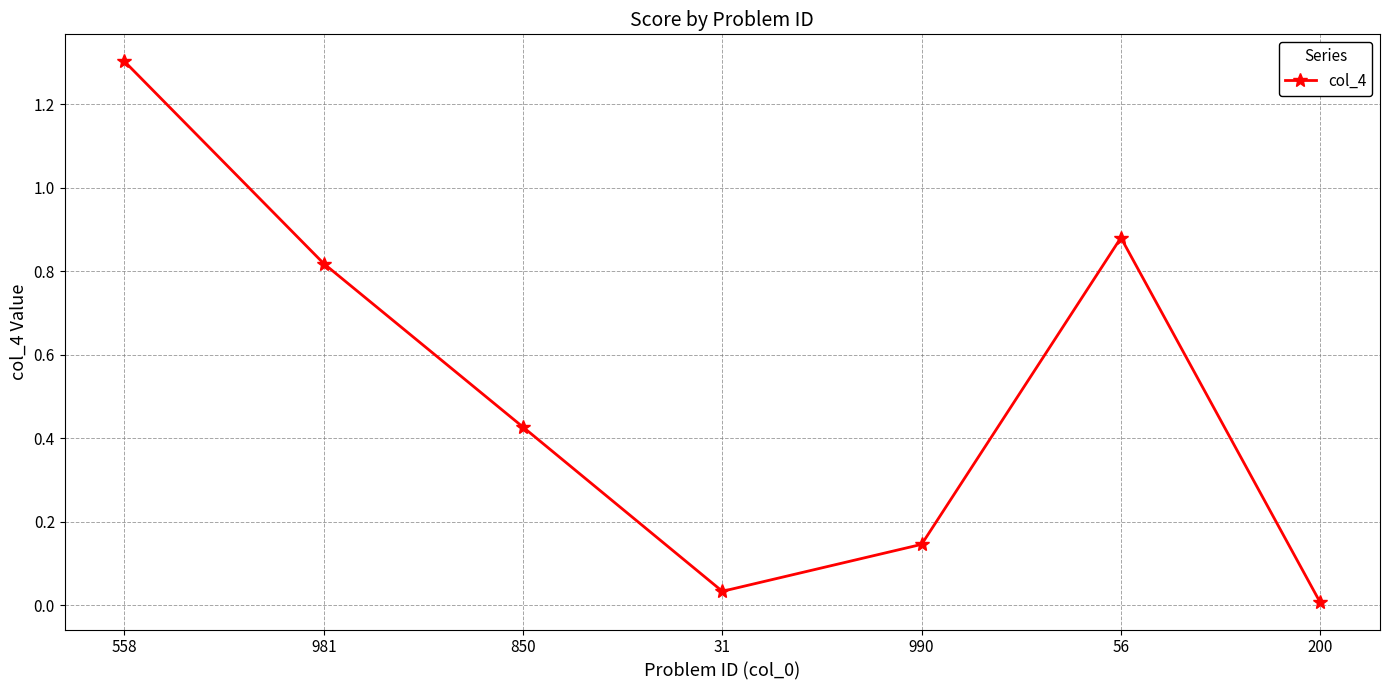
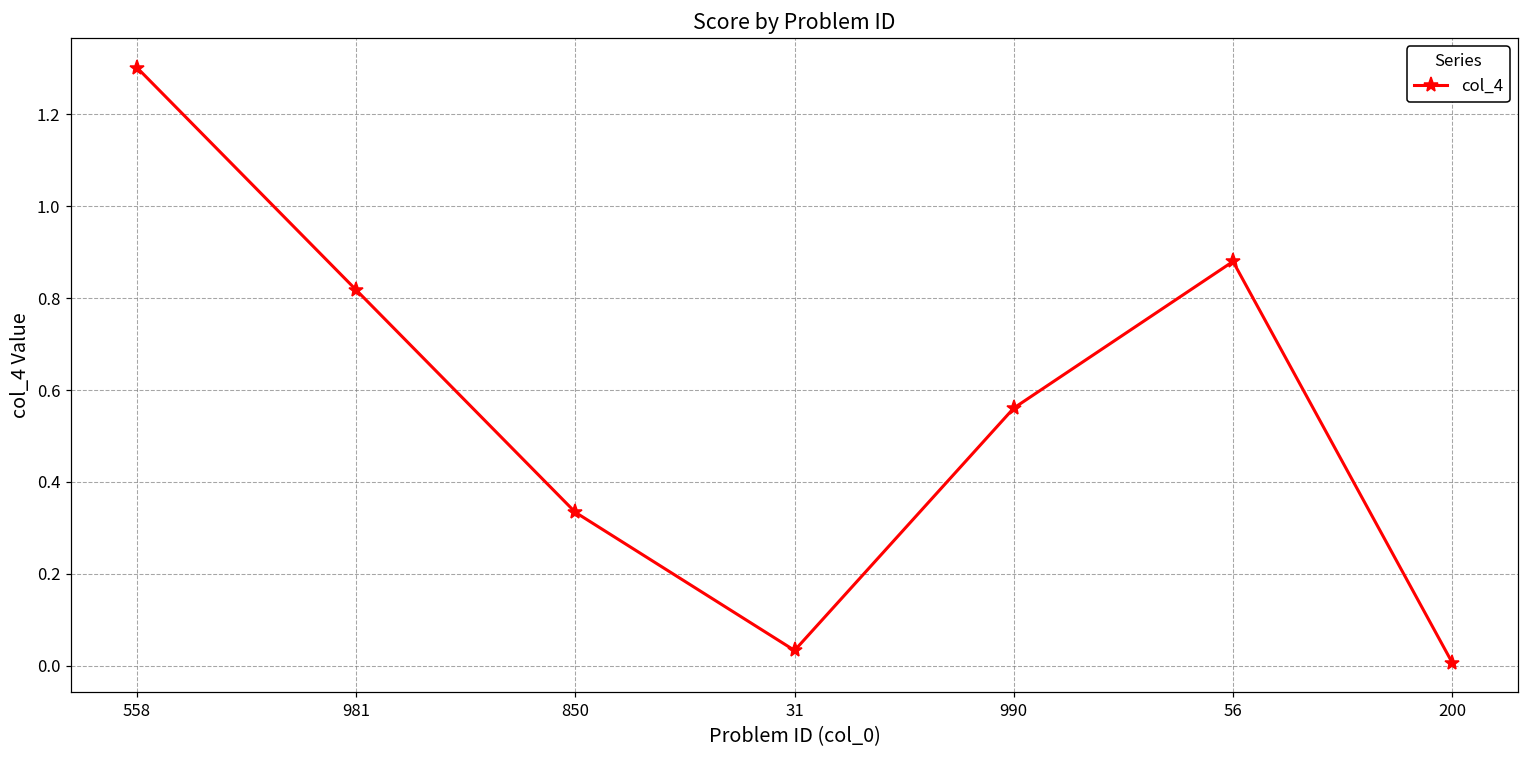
850: 0.43 -> 0.33
990: 0.15 -> 0.56
